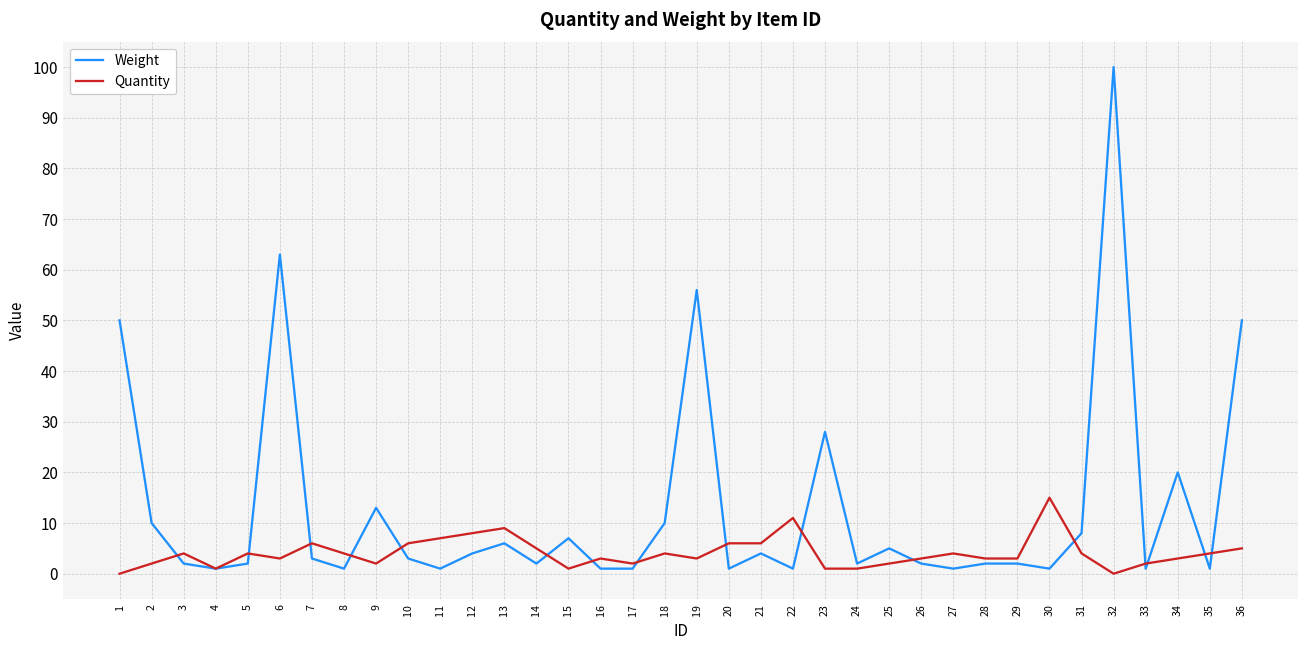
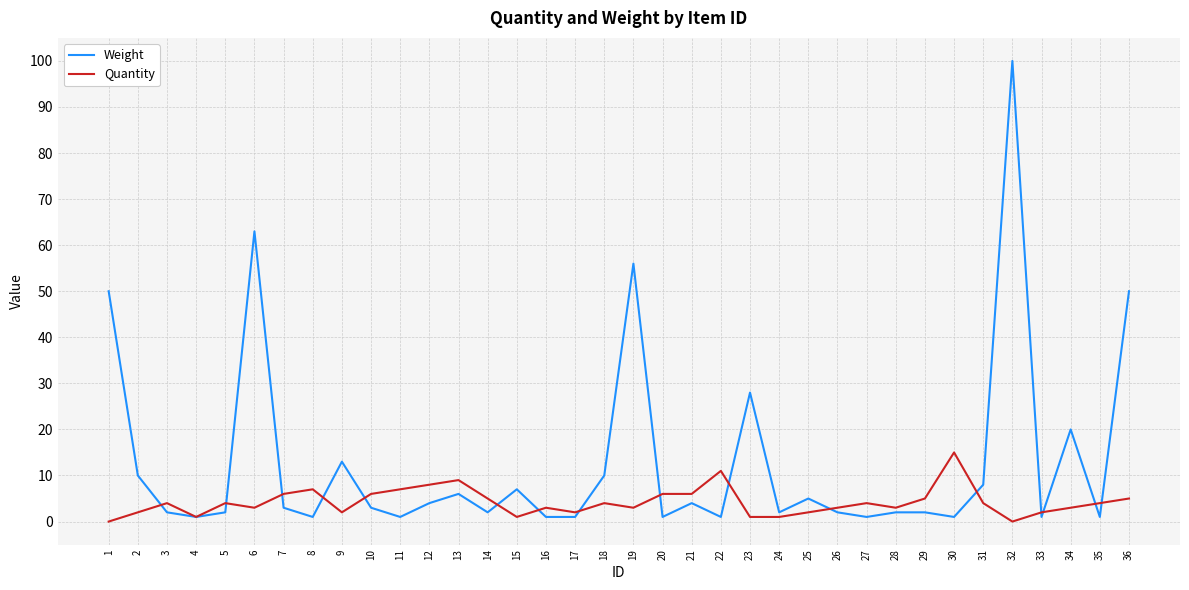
Quantity, 8: 4 -> 7
Quantity, 29: 3 -> 5
